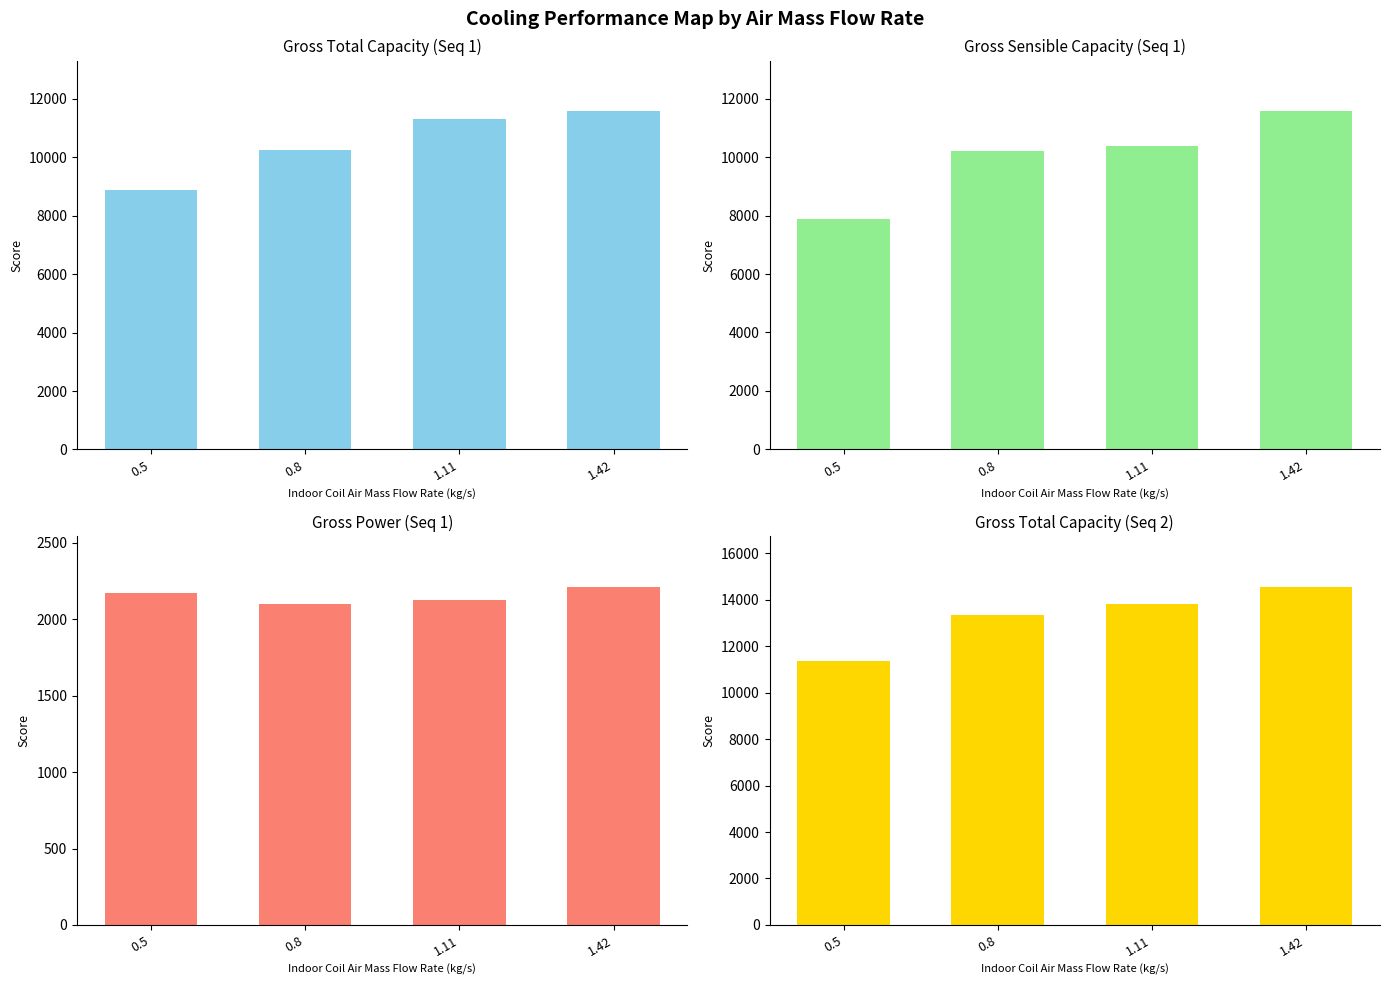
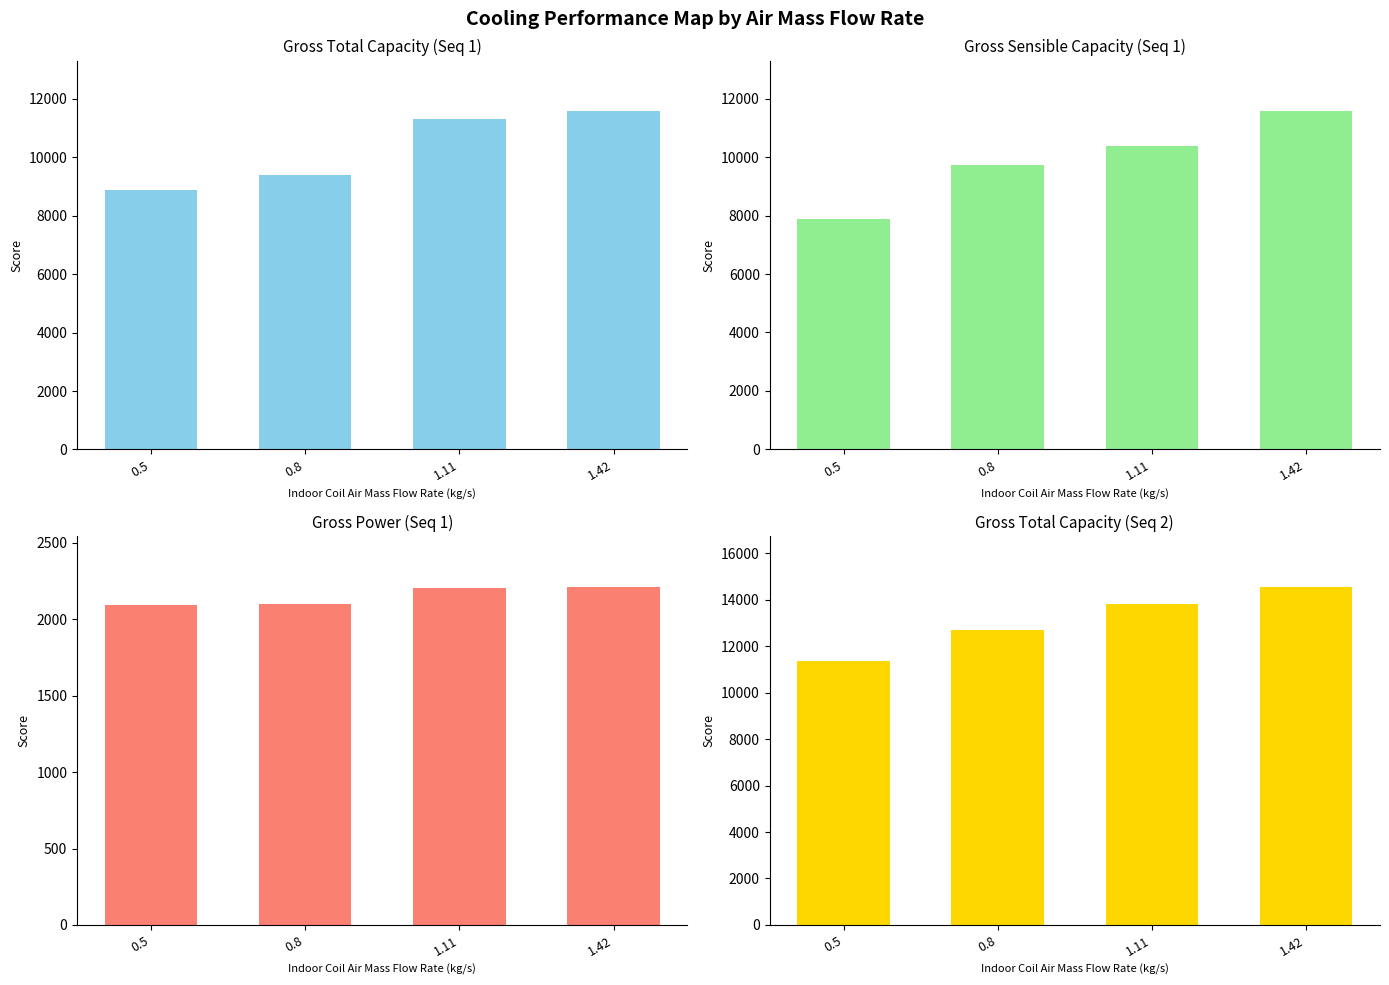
Gross Total Capacity (Seq 1), 0.8: 10300 -> 9400
Gross Sensible Capacity (Seq 1), 0.8: 10200 -> 9700
Gross Power (Seq 1), 0.5: 2170 -> 2090
Gross Power (Seq 1), 1.11: 2130 -> 2200
Gross Total Capacity (Seq 2), 0.8: 13400 -> 12700
